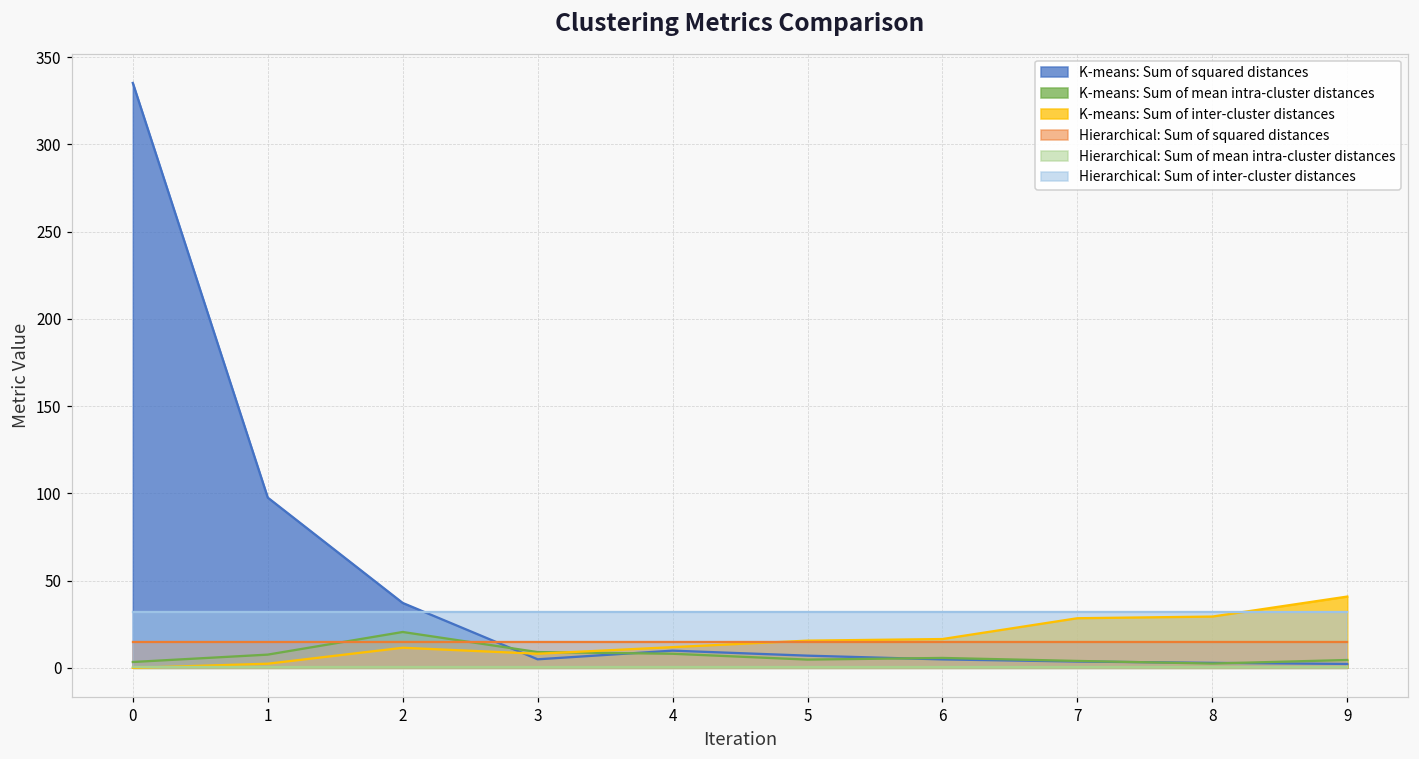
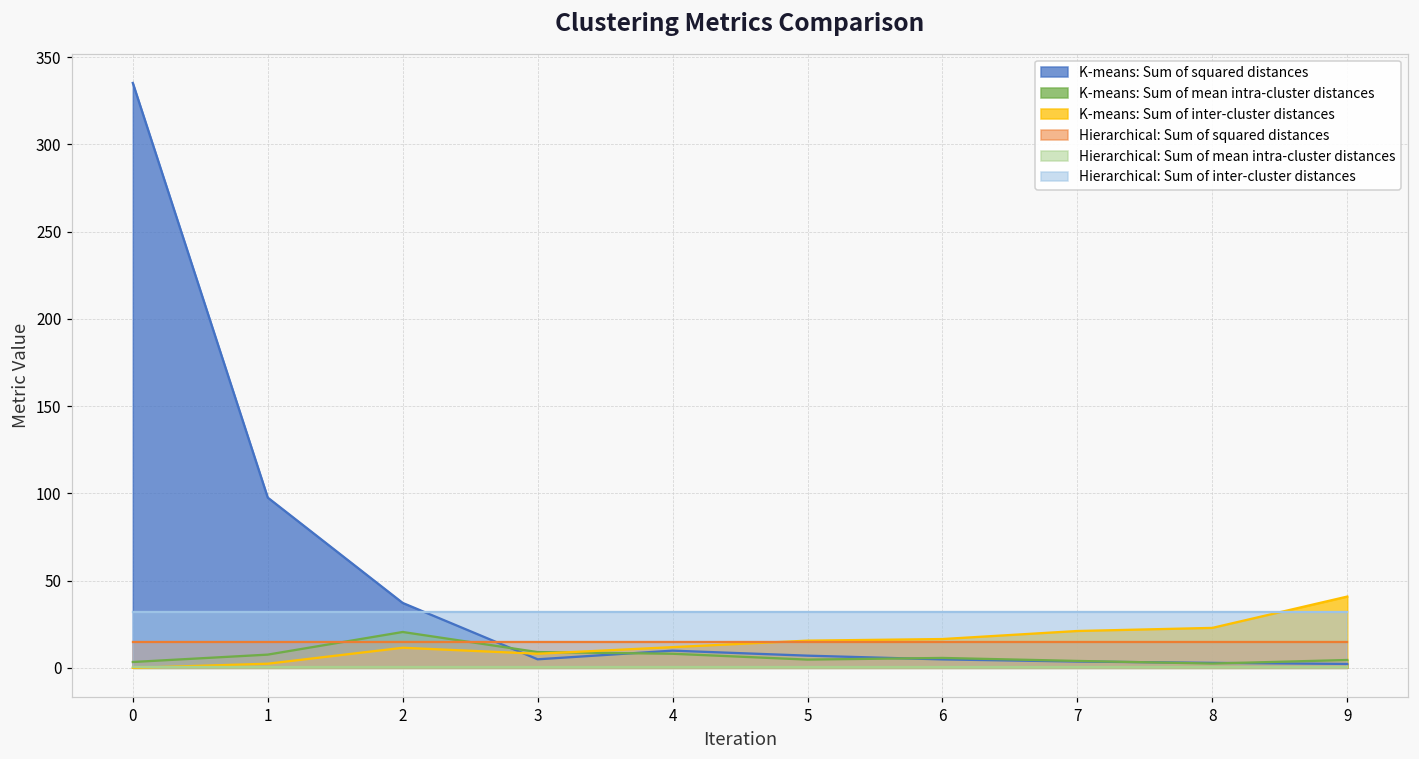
K-means: Sum of inter-cluster distances, 7: 28 -> 21
K-means: Sum of inter-cluster distances, 8: 29 -> 23
